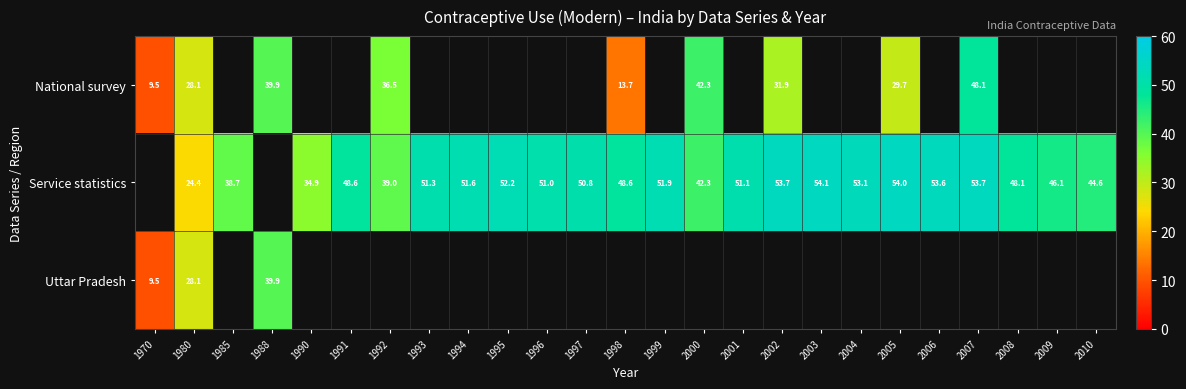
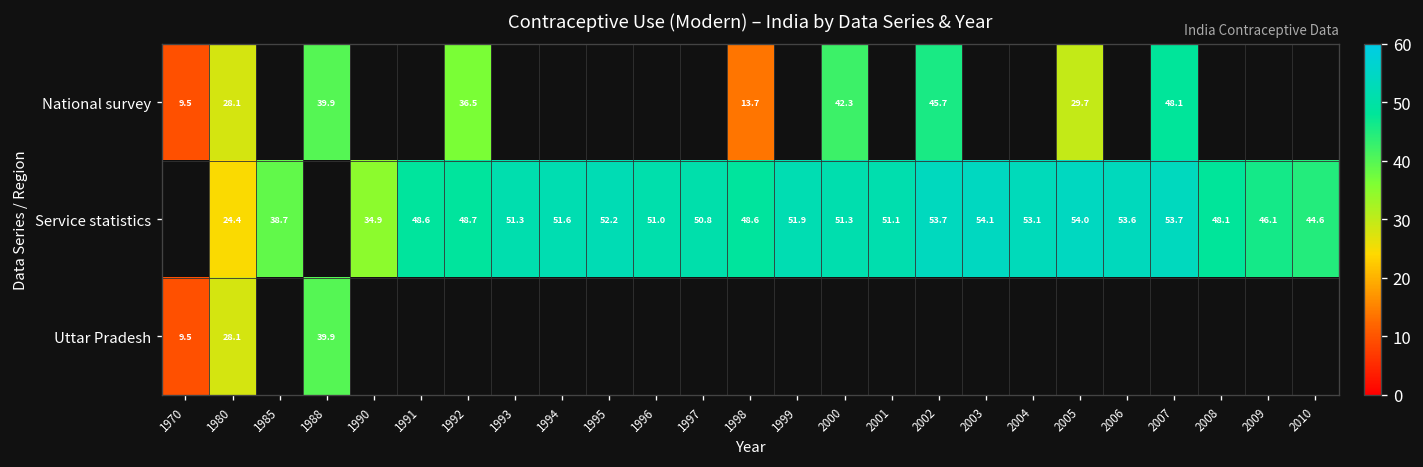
National survey, 2002: 31.9 -> 45.7
Service statistics, 1992: 39.0 -> 48.7
Service statistics, 2000: 42.3 -> 51.3
